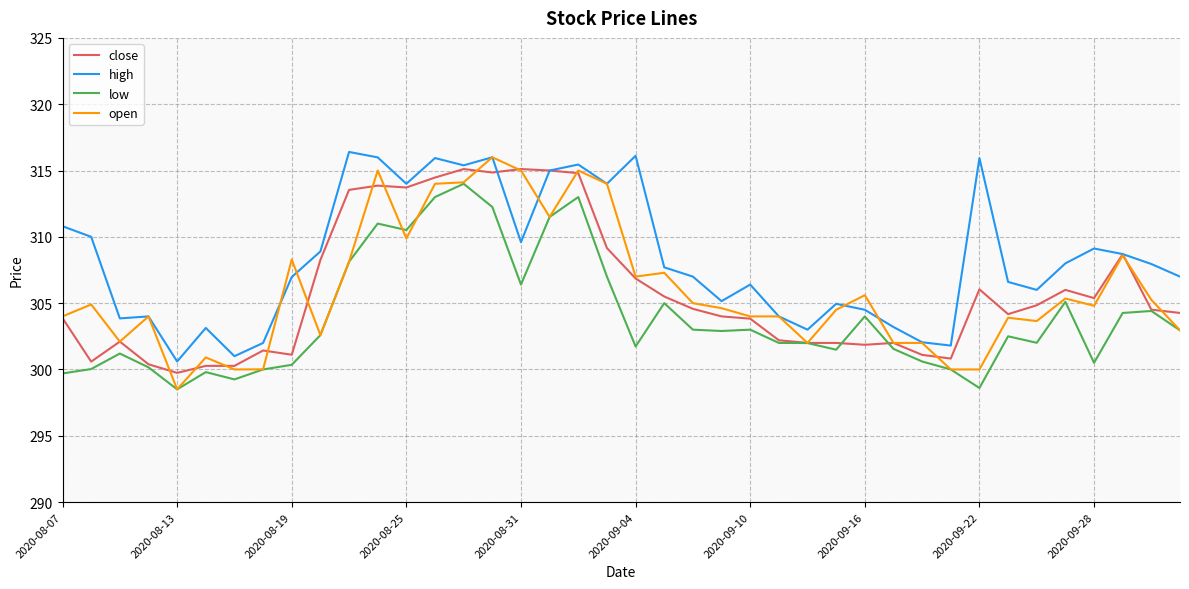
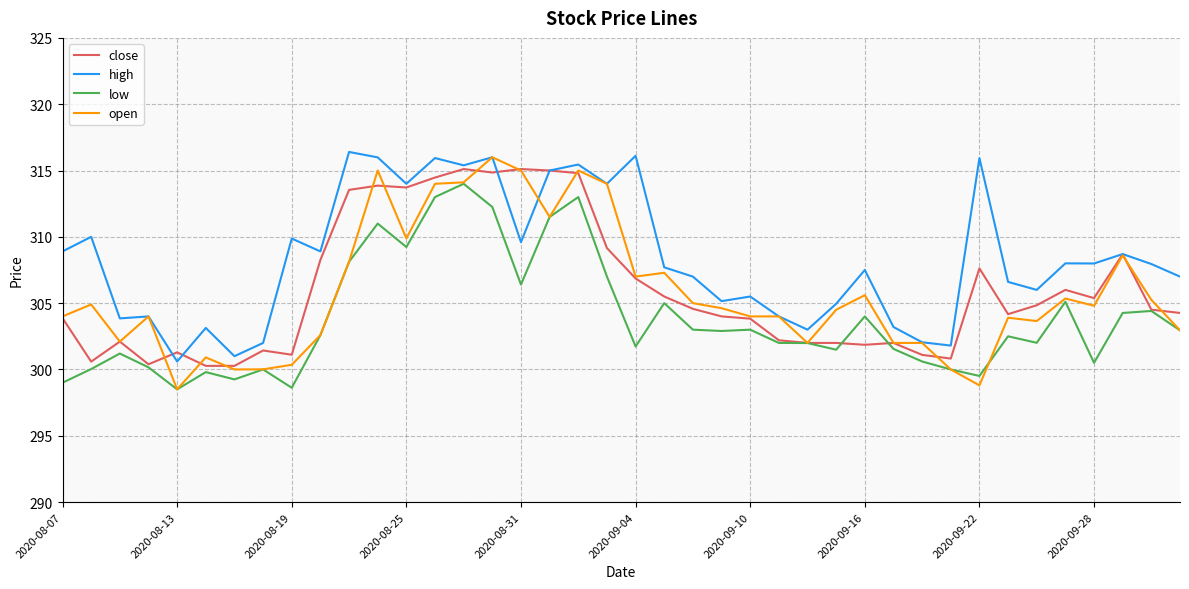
high, 2020-08-07: 310.8 -> 308.9
low, 2020-08-07: 299.7 -> 299.0
close, 2020-08-13: 299.7 -> 301.3
high, 2020-08-19: 307.0 -> 309.9
low, 2020-08-19: 300.4 -> 298.6
open, 2020-08-19: 308.3 -> 300.4
low, 2020-08-25: 310.5 -> 309.2
high, 2020-09-10: 306.4 -> 305.5
high, 2020-09-16: 304.5 -> 307.5
close, 2020-09-22: 306.0 -> 307.6
low, 2020-09-22: 298.6 -> 299.5
open, 2020-09-22: 300.0 -> 298.8
high, 2020-09-28: 309.1 -> 308.0
